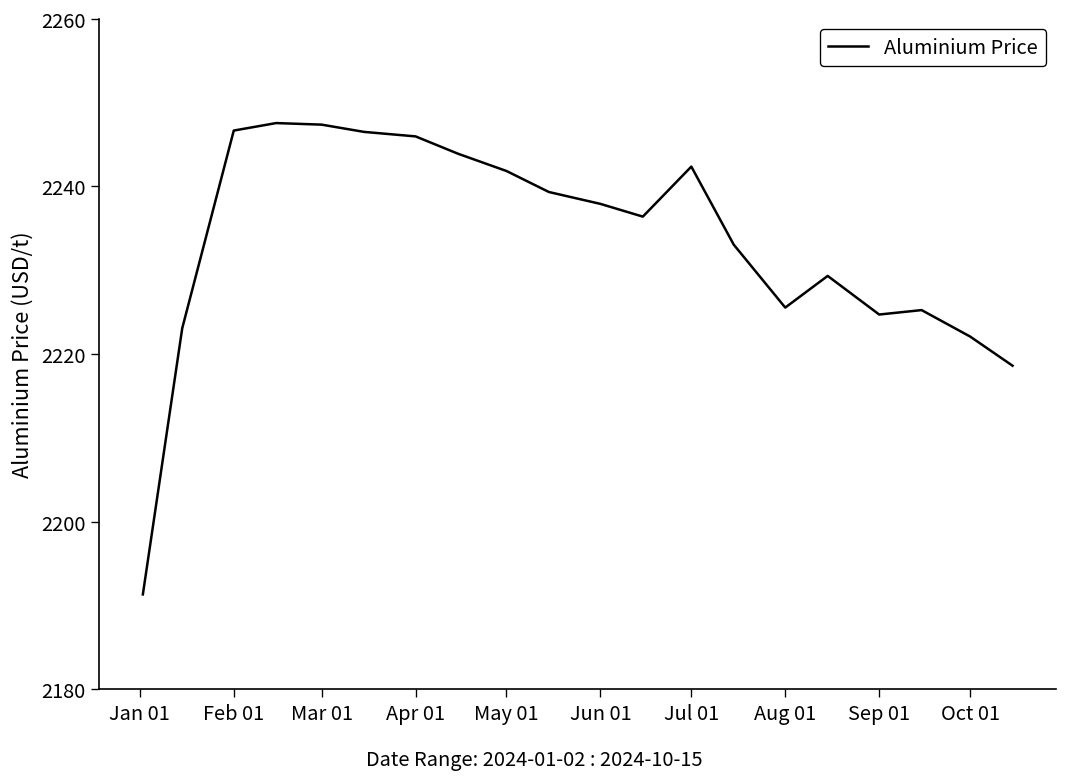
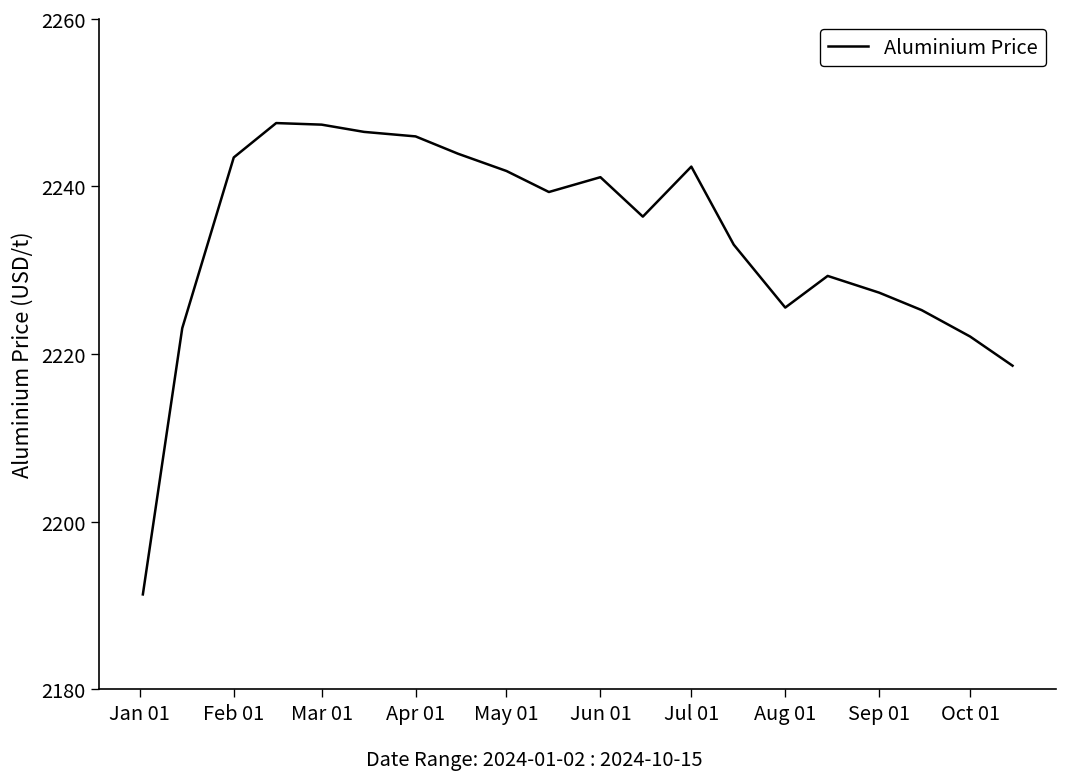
Feb 01: 2247 -> 2243
Jun 01: 2238 -> 2241
Sep 01: 2225 -> 2227
